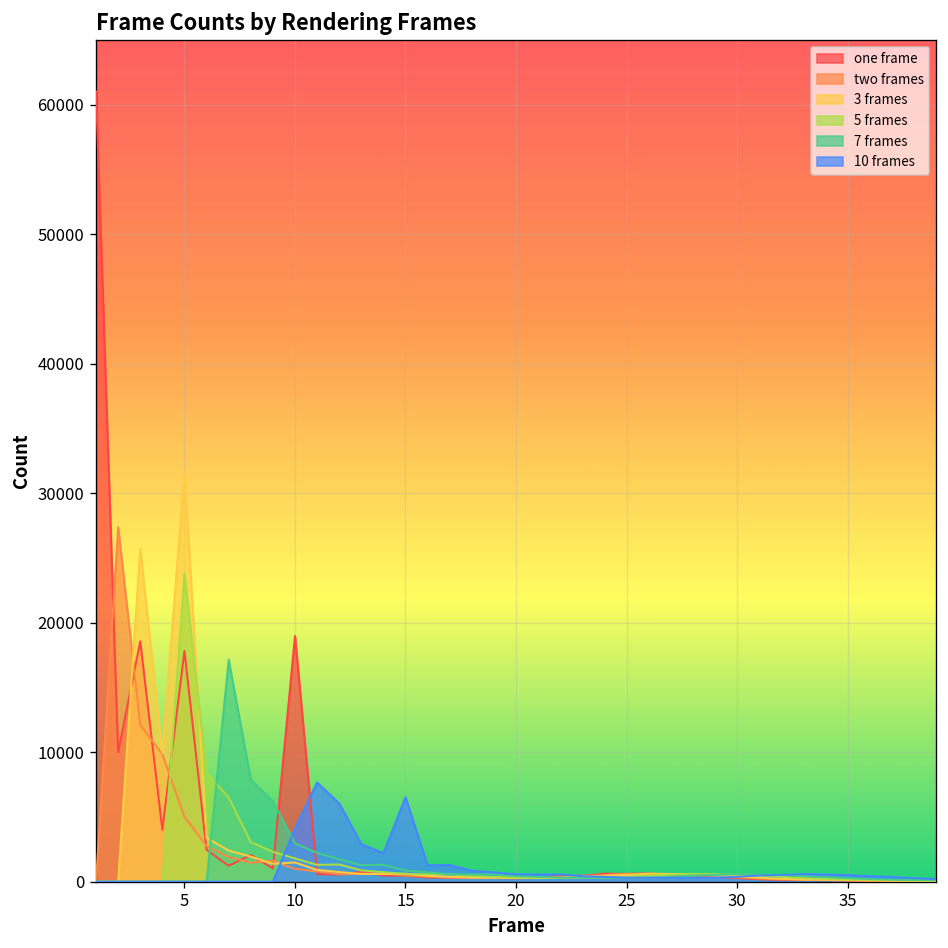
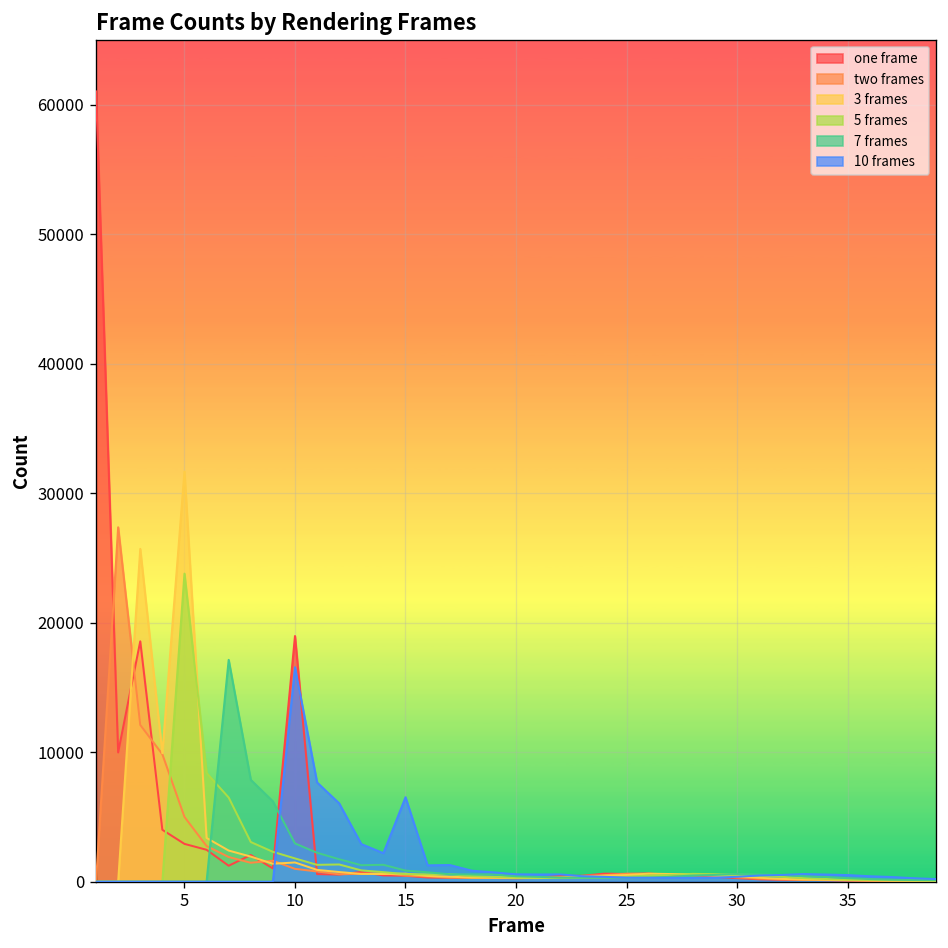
one frame, 5: 17800 -> 2900
10 frames, 10: 4100 -> 16600
